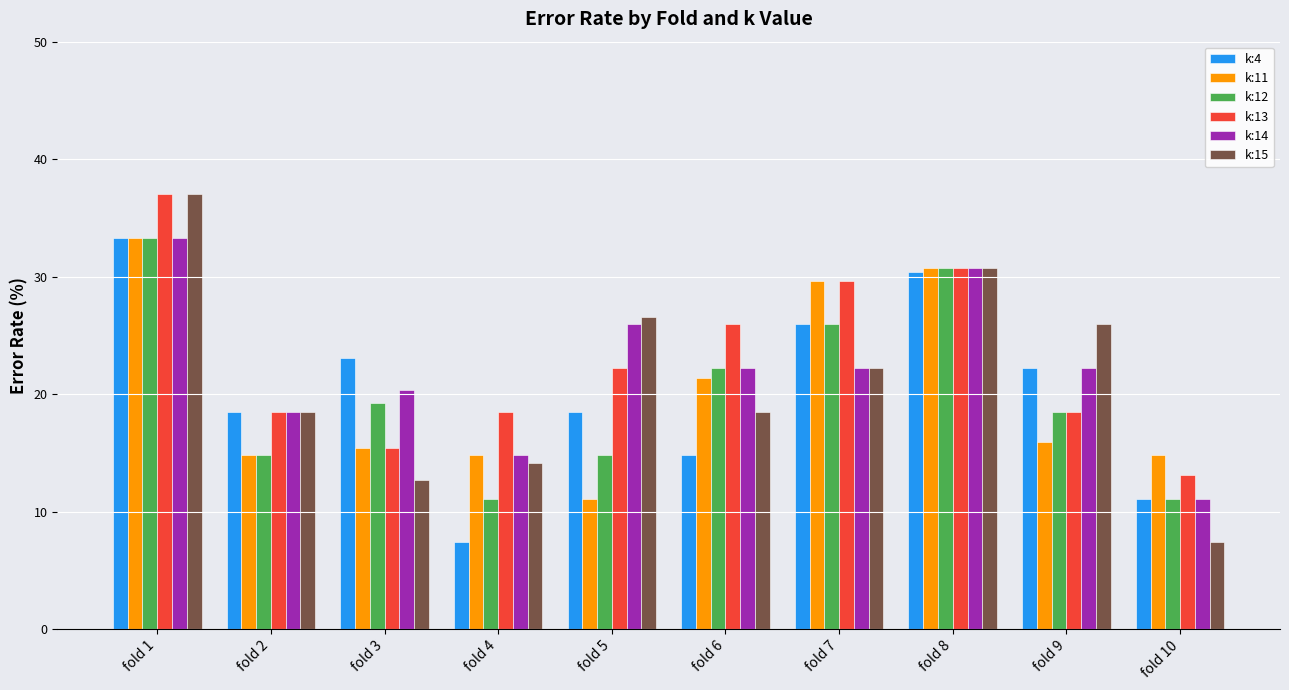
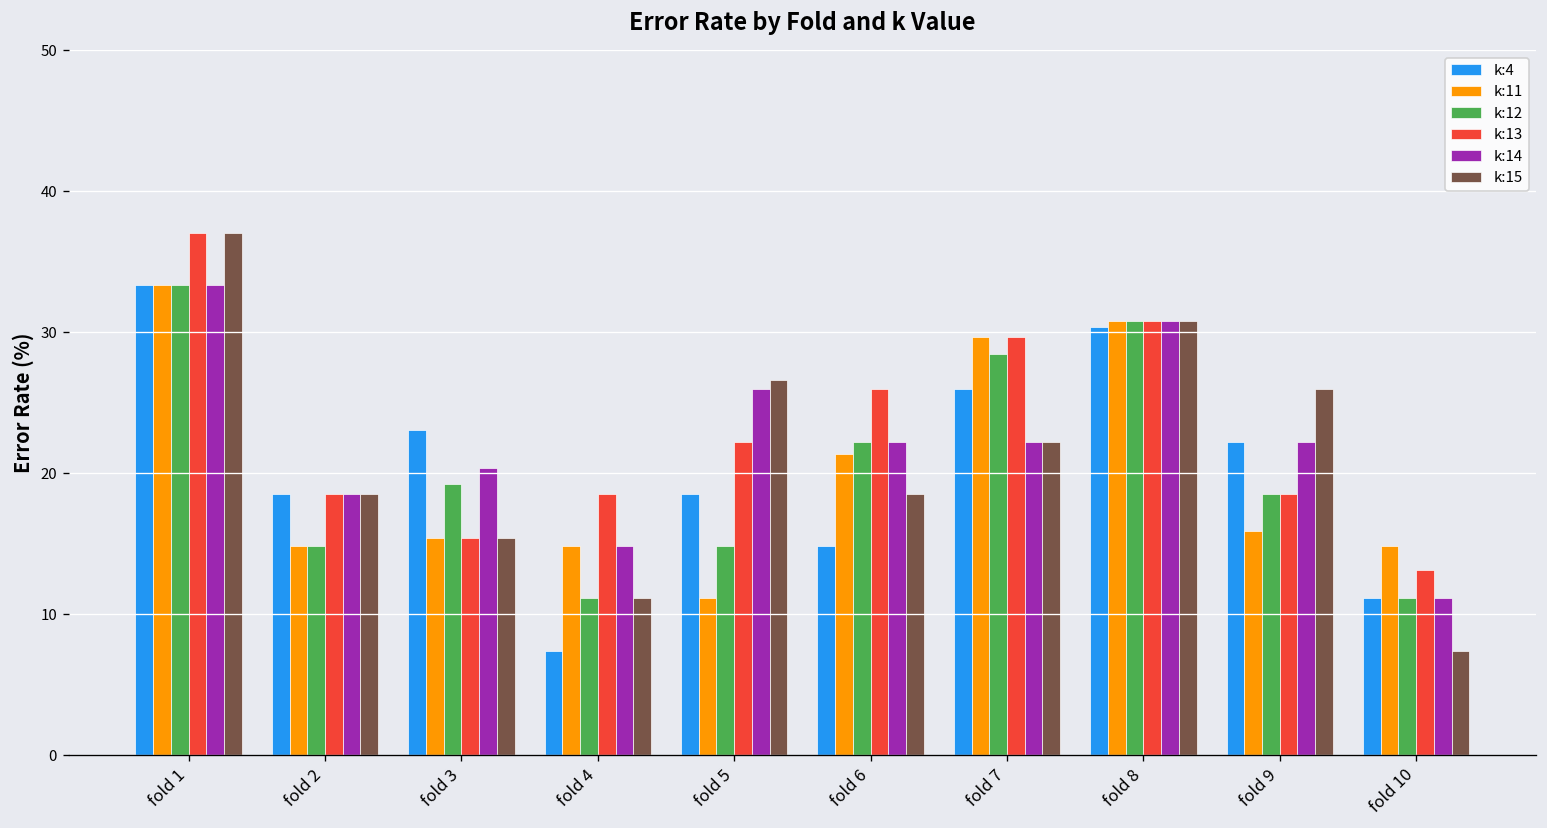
k:15, fold 3: 12.7 -> 15.4
k:15, fold 4: 14.1 -> 11.1
k:12, fold 7: 25.9 -> 28.4
